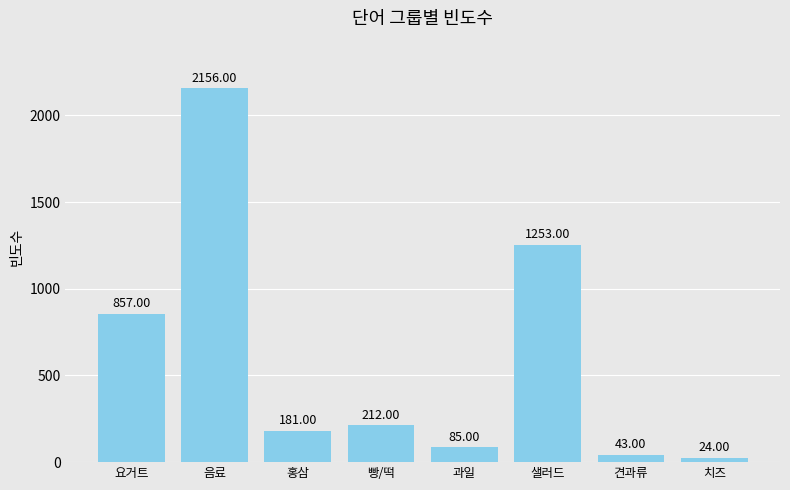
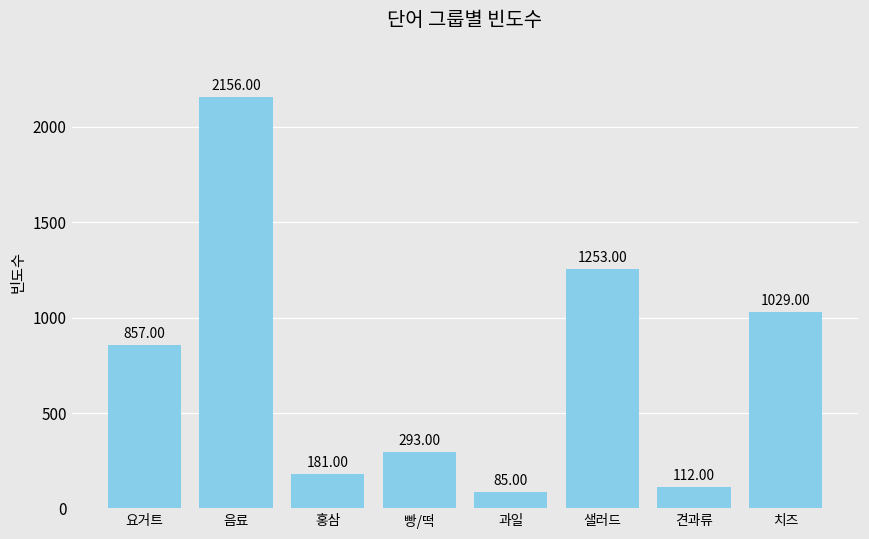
빵/떡: 212.00 -> 293.00
견과류: 43.00 -> 112.00
치즈: 24.00 -> 1029.00
